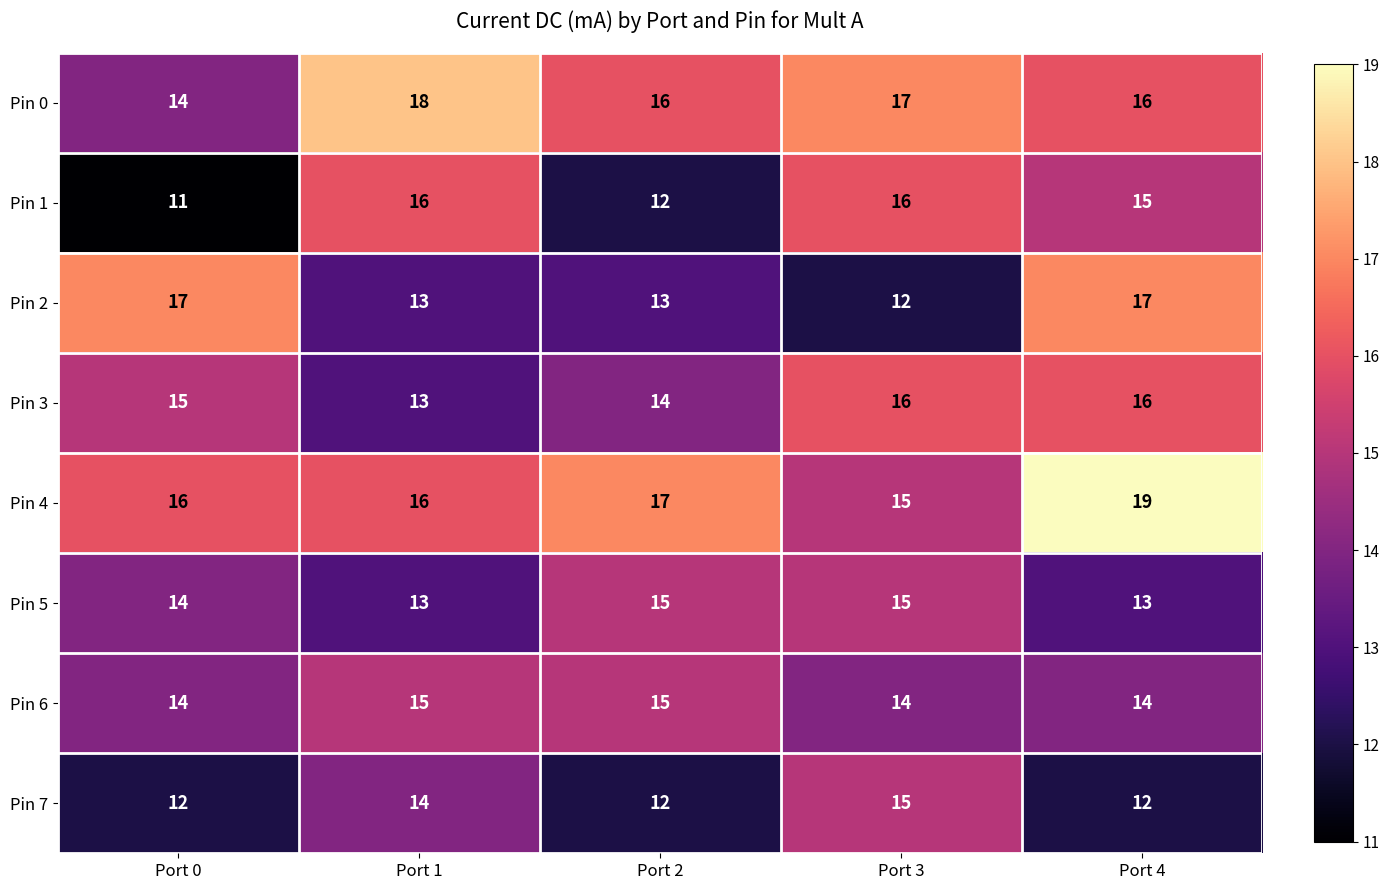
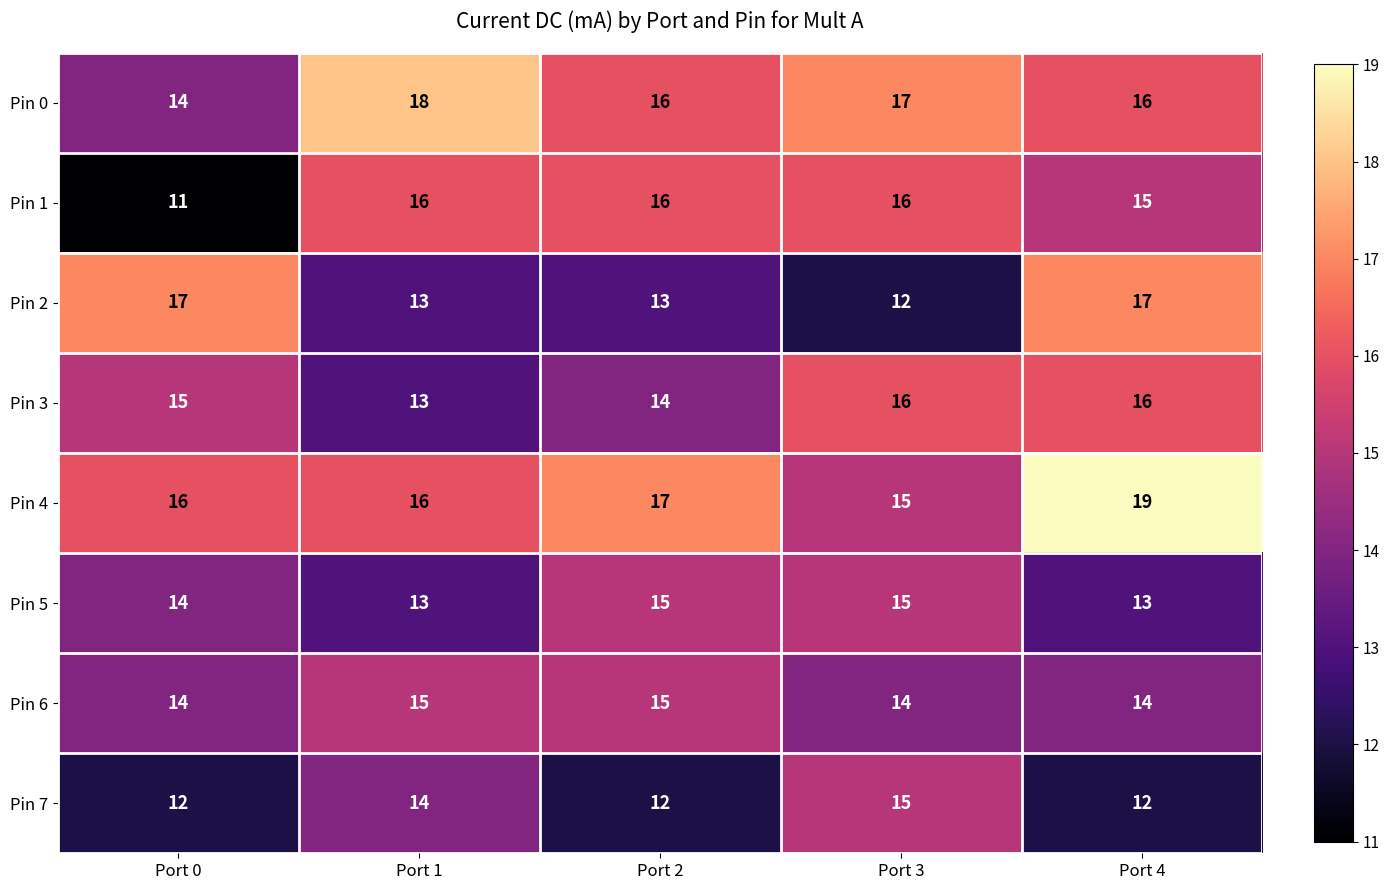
Pin 1, Port 2: 12 -> 16
